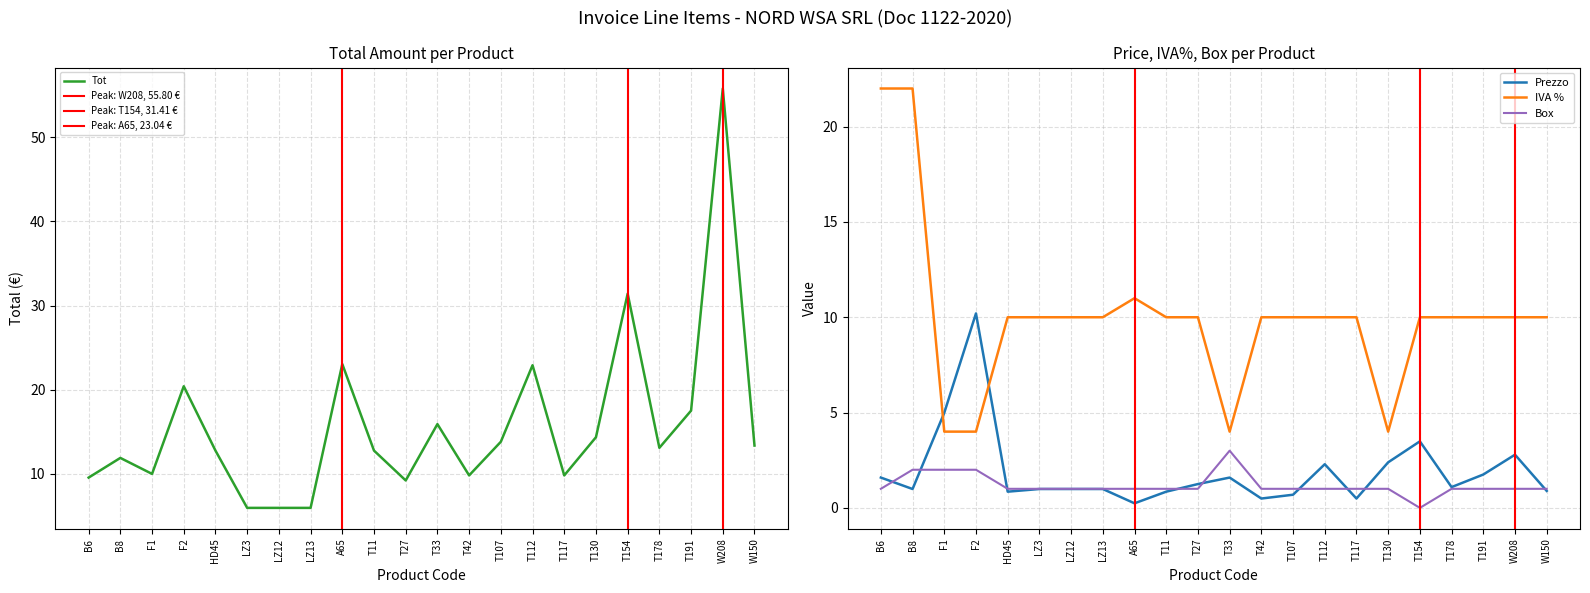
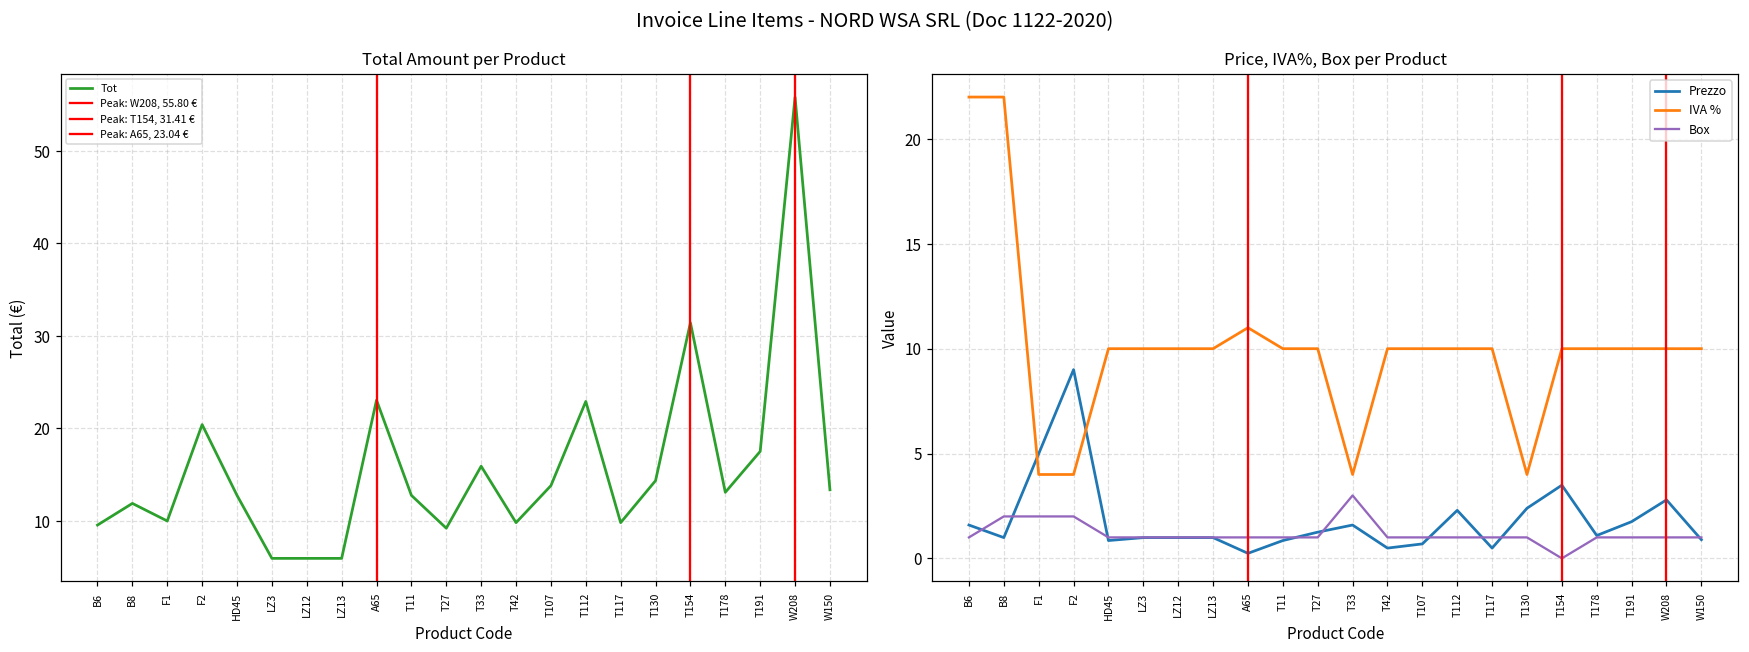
Price, IVA%, Box per Product, Prezzo, F2: 10.2 -> 9.0
